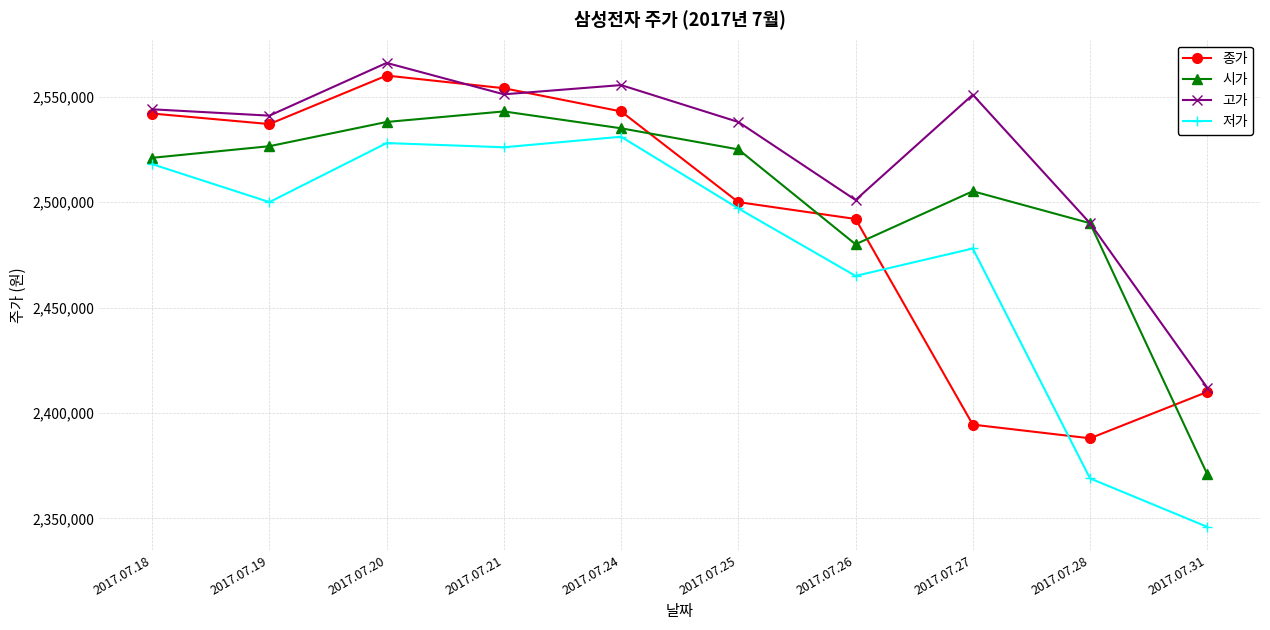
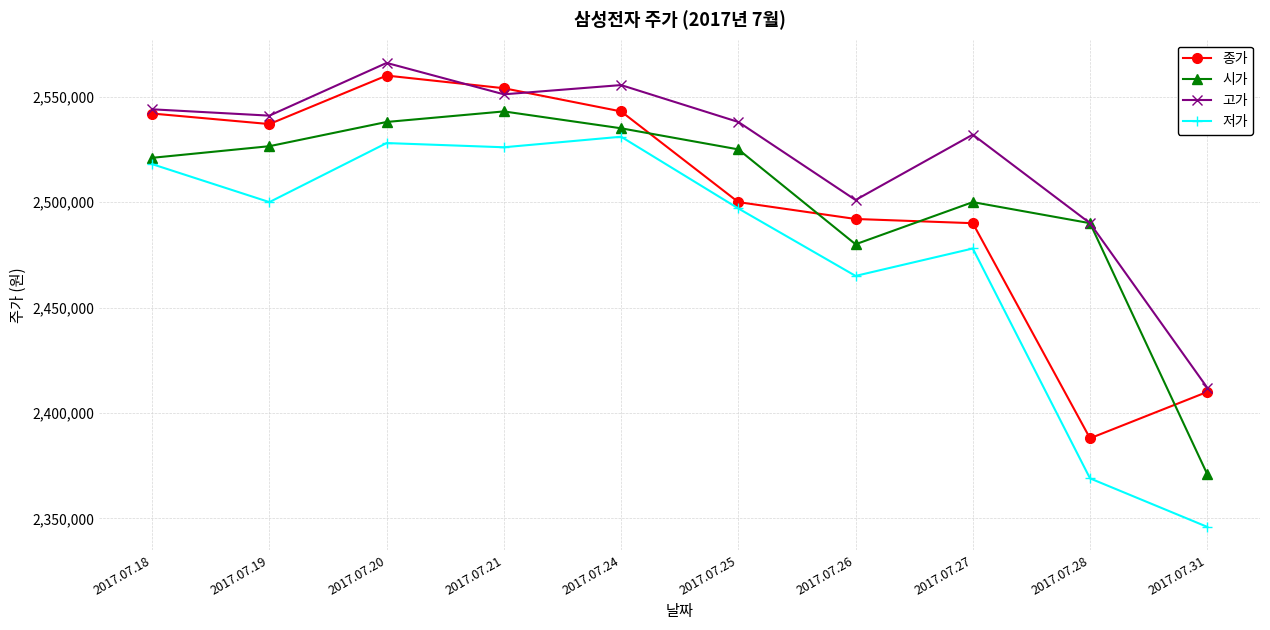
종가, 2017.07.27: 2,394,000 -> 2,490,000
시가, 2017.07.27: 2,505,000 -> 2,500,000
고가, 2017.07.27: 2,551,000 -> 2,532,000
